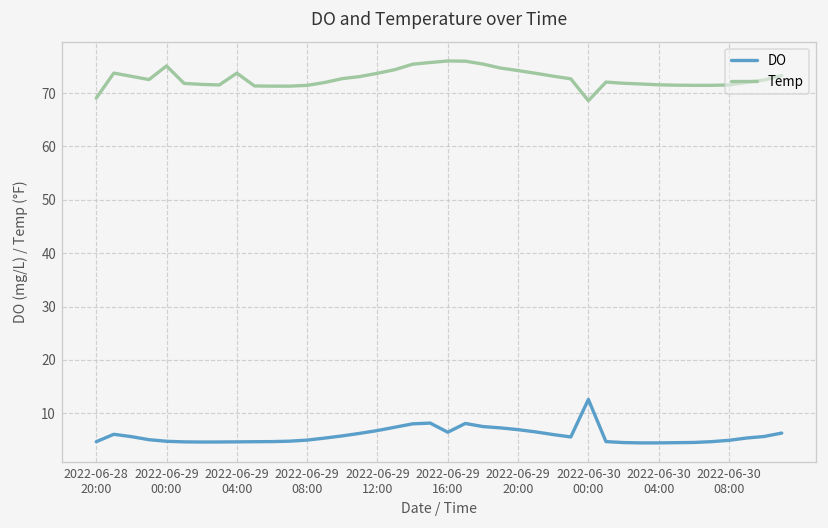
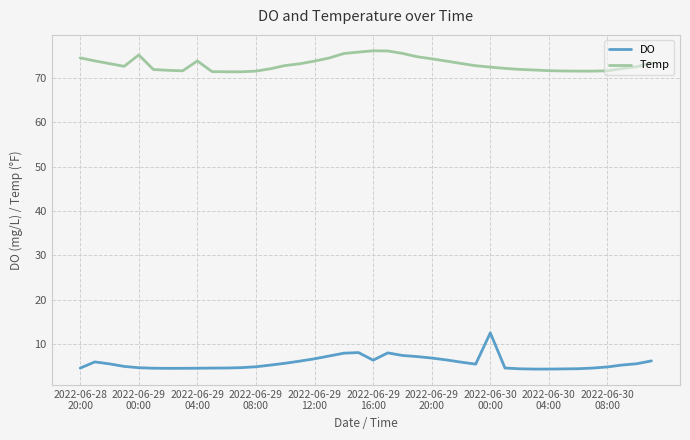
Temp, 2022-06-28 20:00: 69 -> 74
Temp, 2022-06-30 00:00: 69 -> 72
